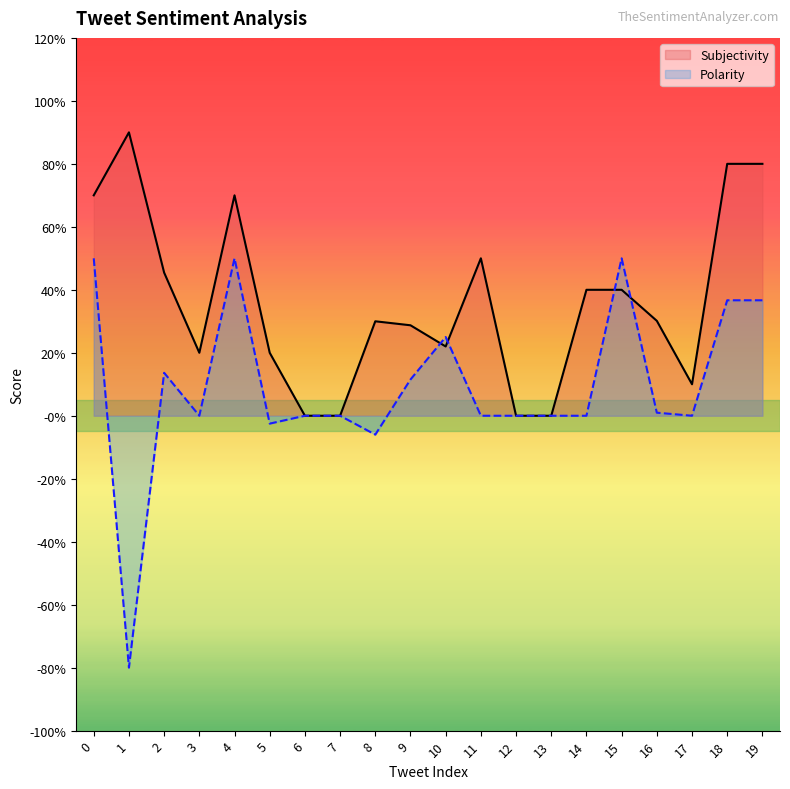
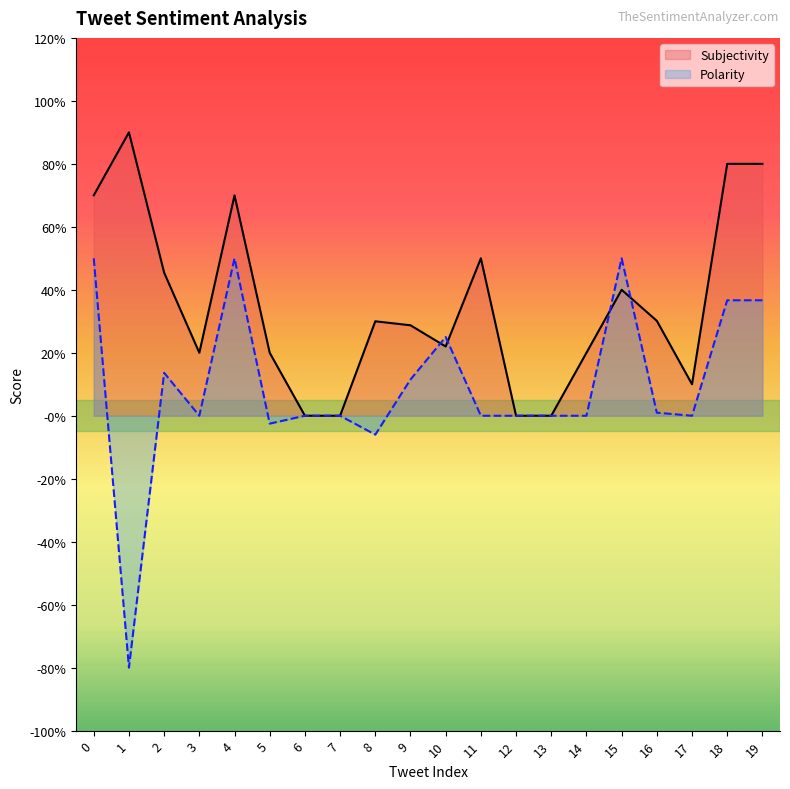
Subjectivity, 14: 40% -> 20%
